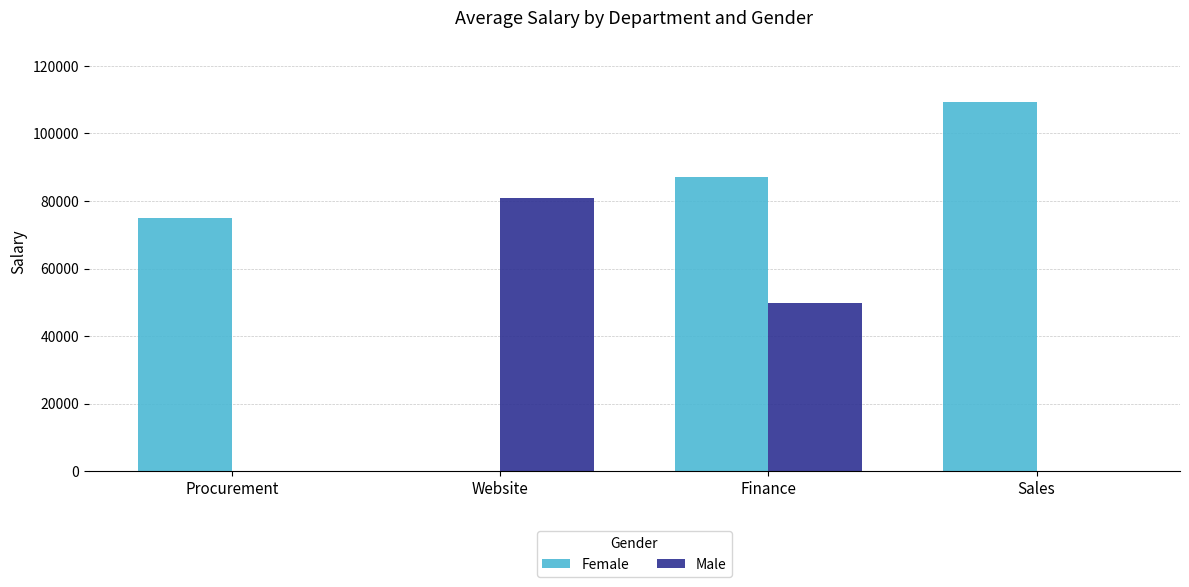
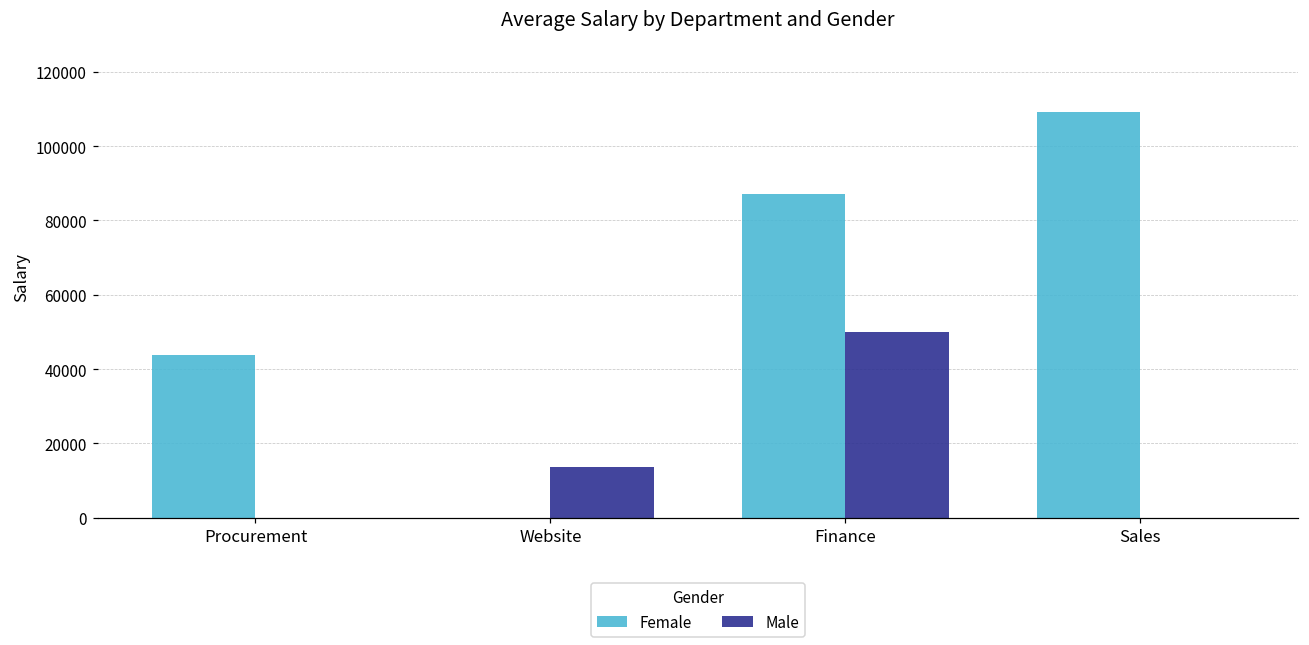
Female, Procurement: 75000 -> 44000
Male, Website: 81000 -> 14000
